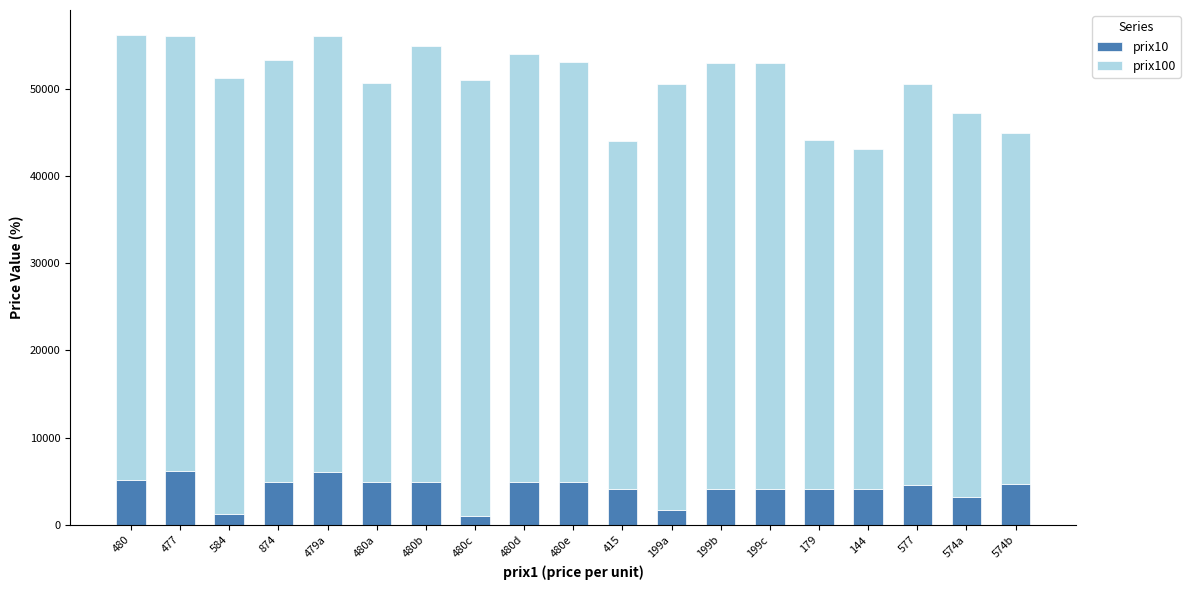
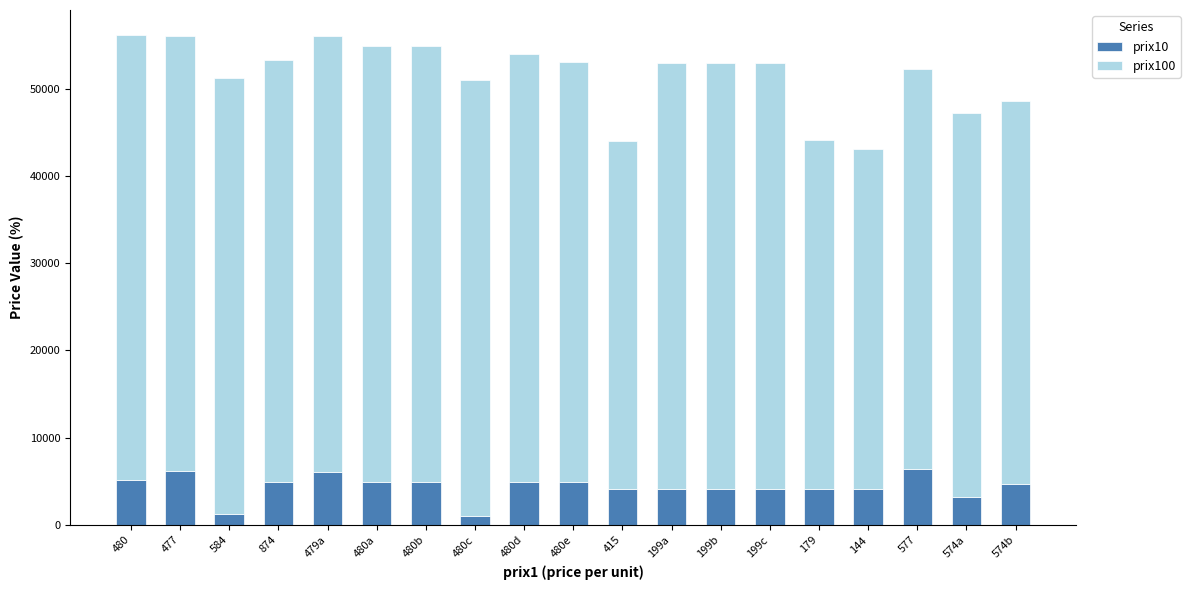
prix100, 480a: 46000 -> 50000
prix10, 199a: 2000 -> 4000
prix10, 577: 5000 -> 6000
prix100, 574b: 40000 -> 44000
